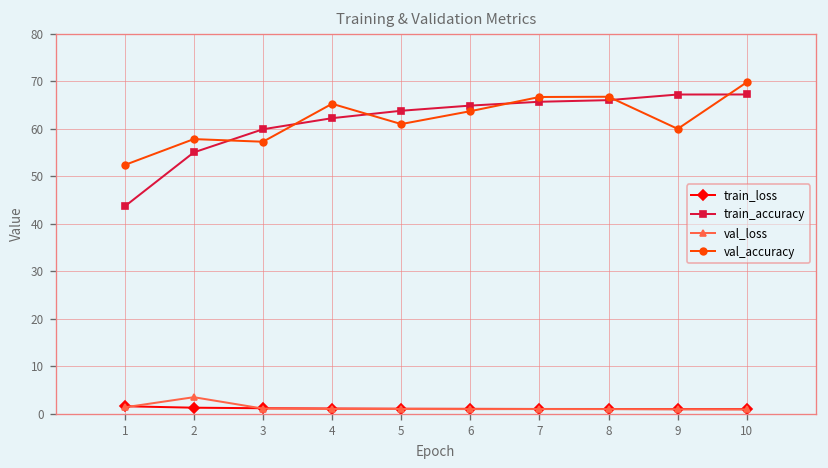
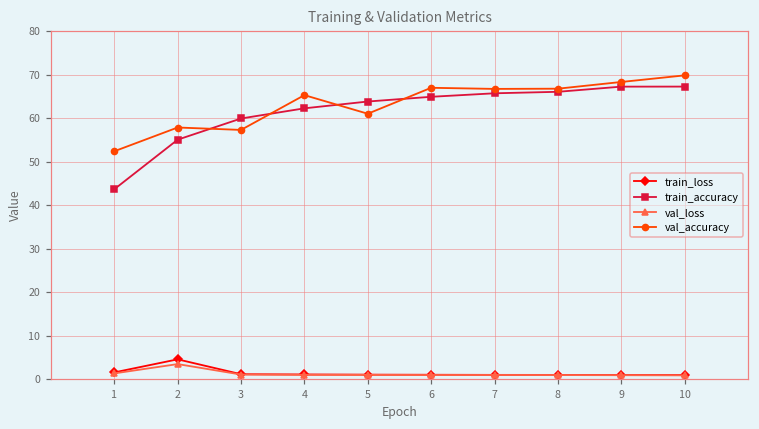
train_loss, 2: 1 -> 5
val_accuracy, 6: 64 -> 67
val_accuracy, 9: 60 -> 68
